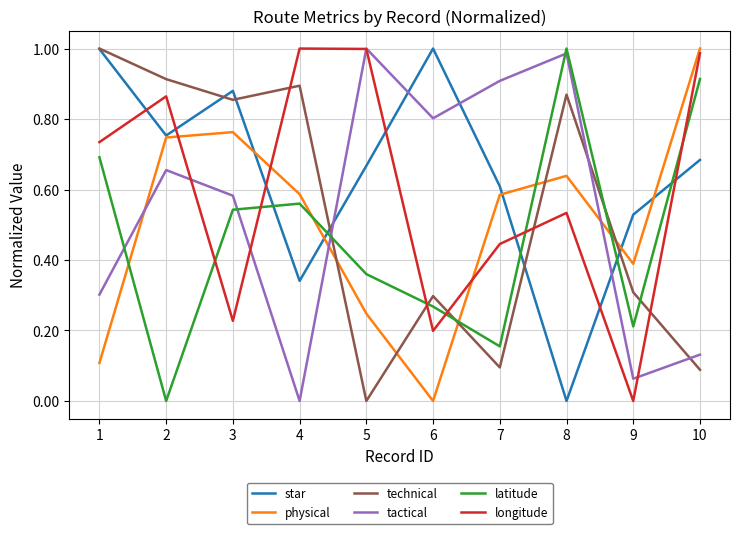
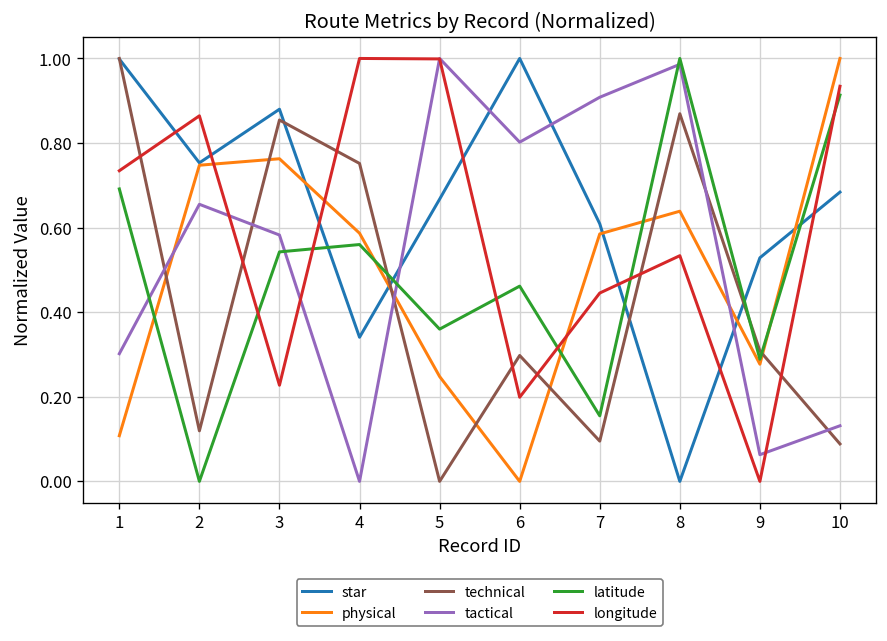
technical, 2: 0.91 -> 0.12
technical, 4: 0.89 -> 0.75
latitude, 6: 0.27 -> 0.46
physical, 9: 0.39 -> 0.28
latitude, 9: 0.21 -> 0.29
longitude, 10: 0.99 -> 0.93
